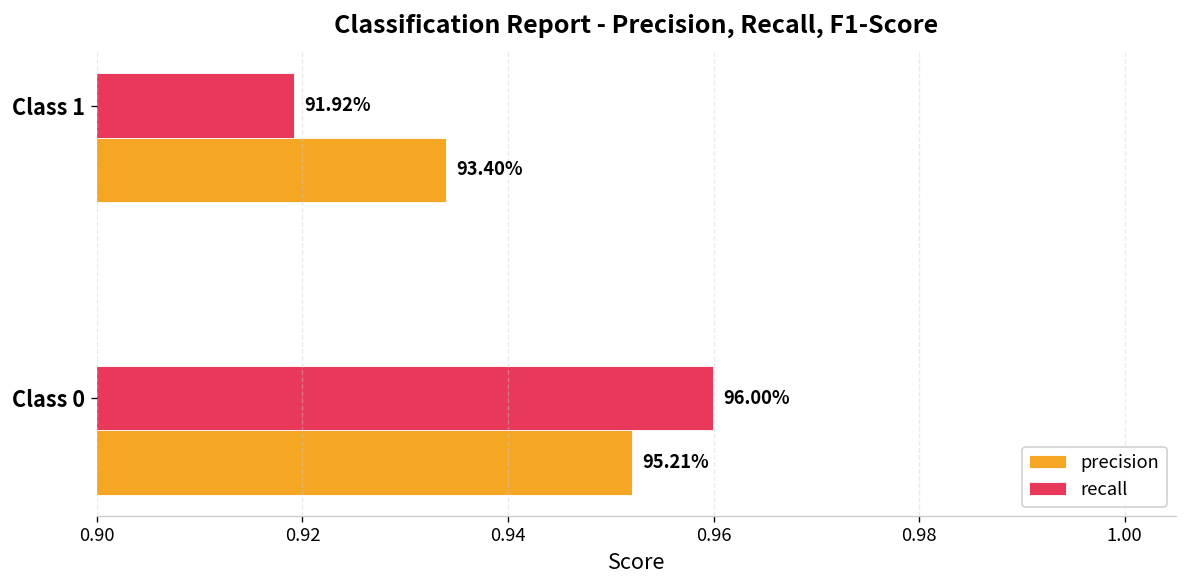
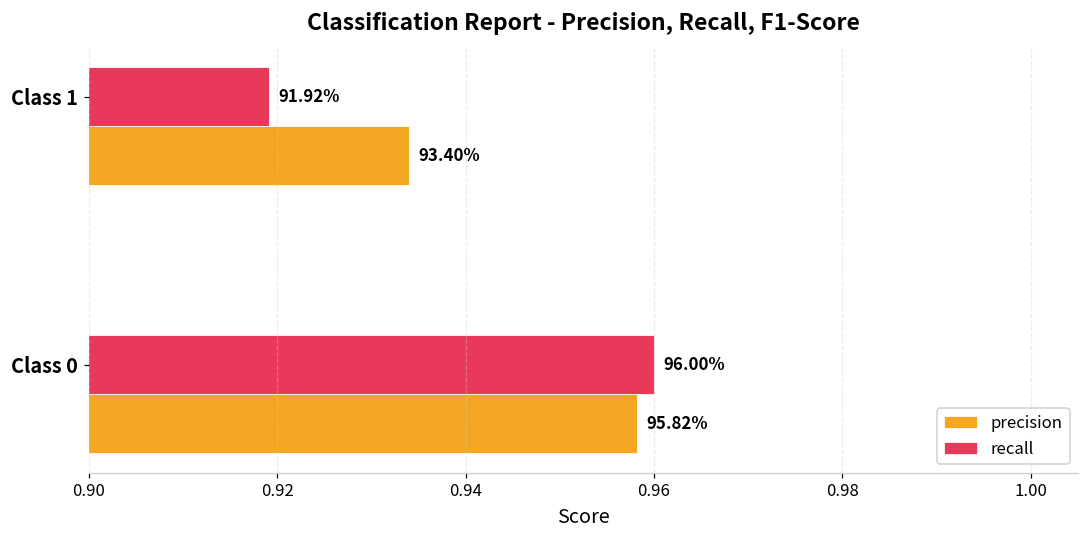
precision, Class 0: 95.21% -> 95.82%
